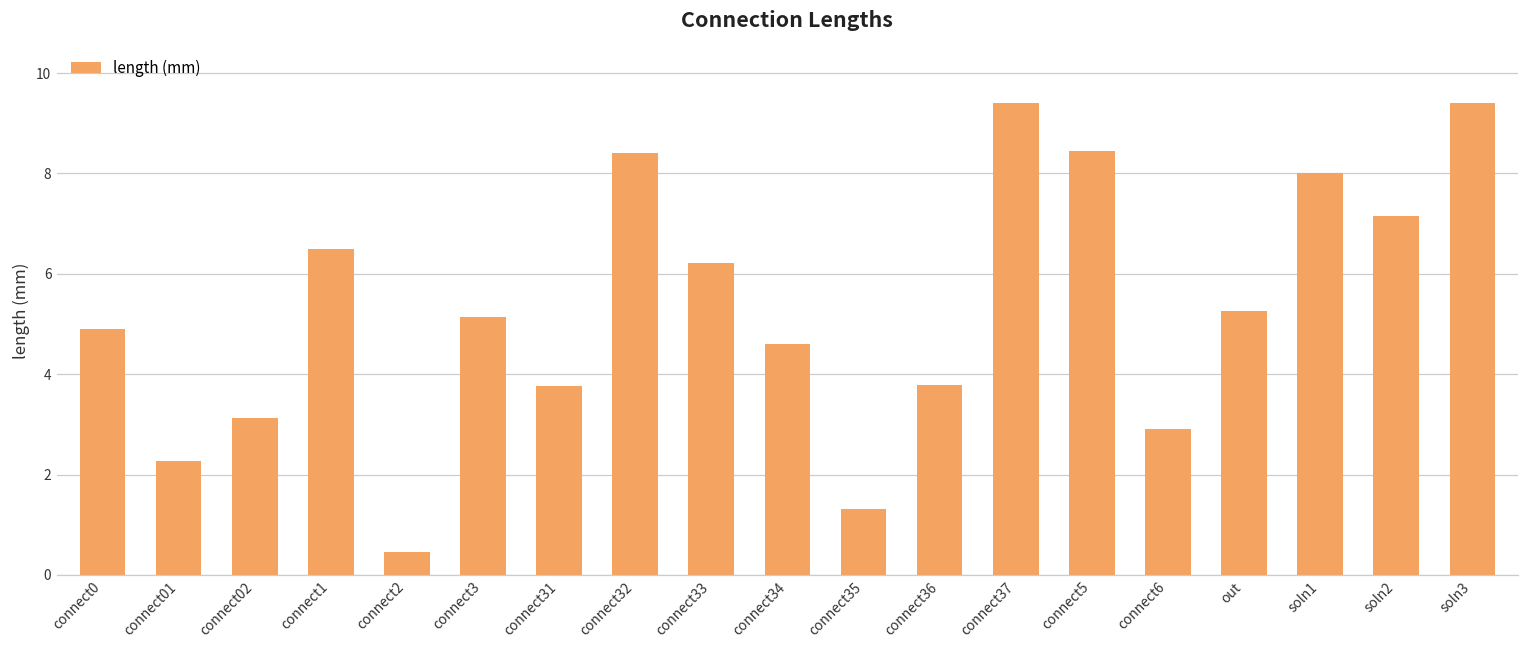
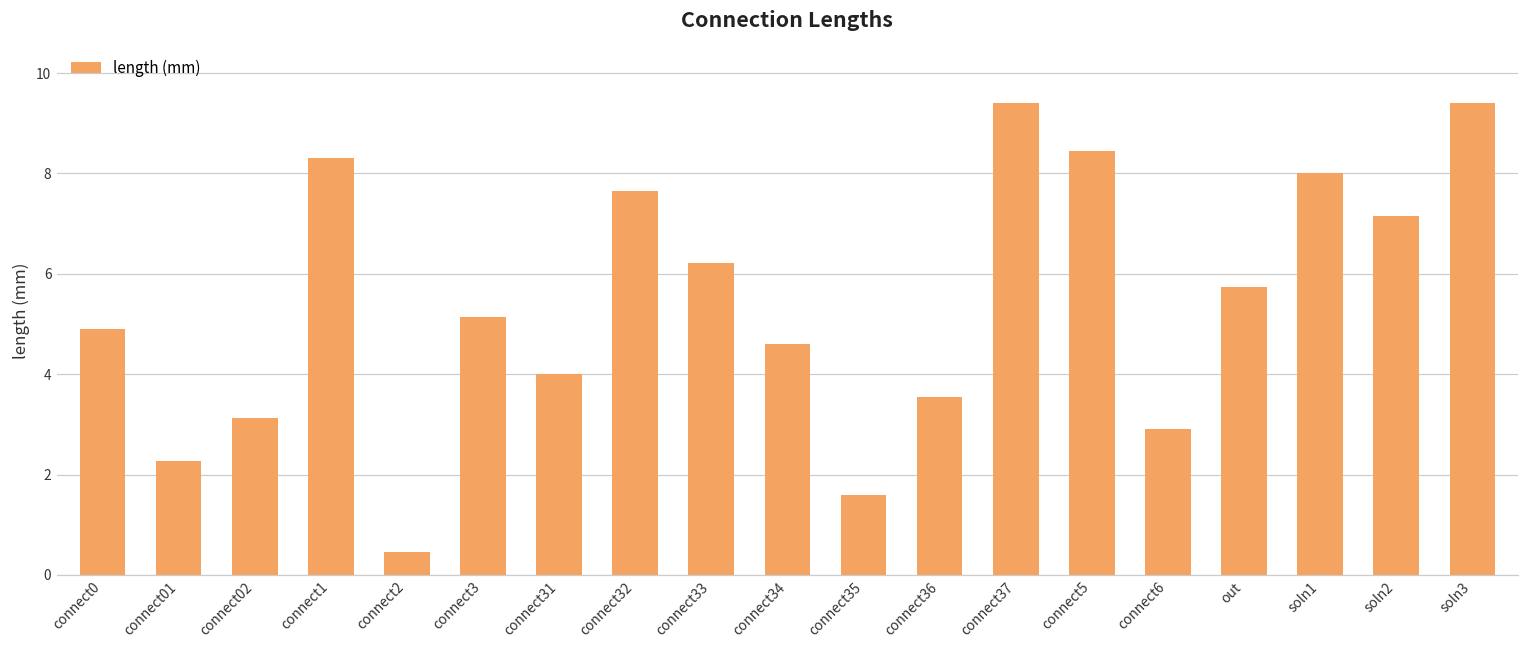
connect1: 6.5 -> 8.3
connect31: 3.8 -> 4.0
connect32: 8.4 -> 7.6
connect35: 1.3 -> 1.6
connect36: 3.8 -> 3.5
out: 5.3 -> 5.7
